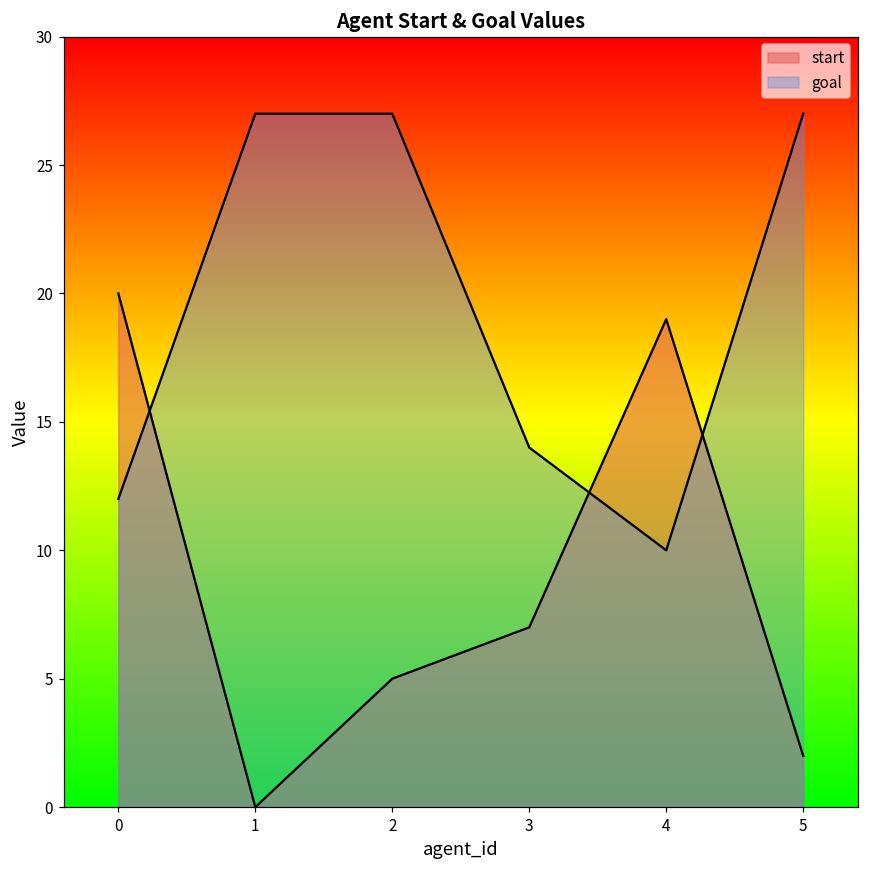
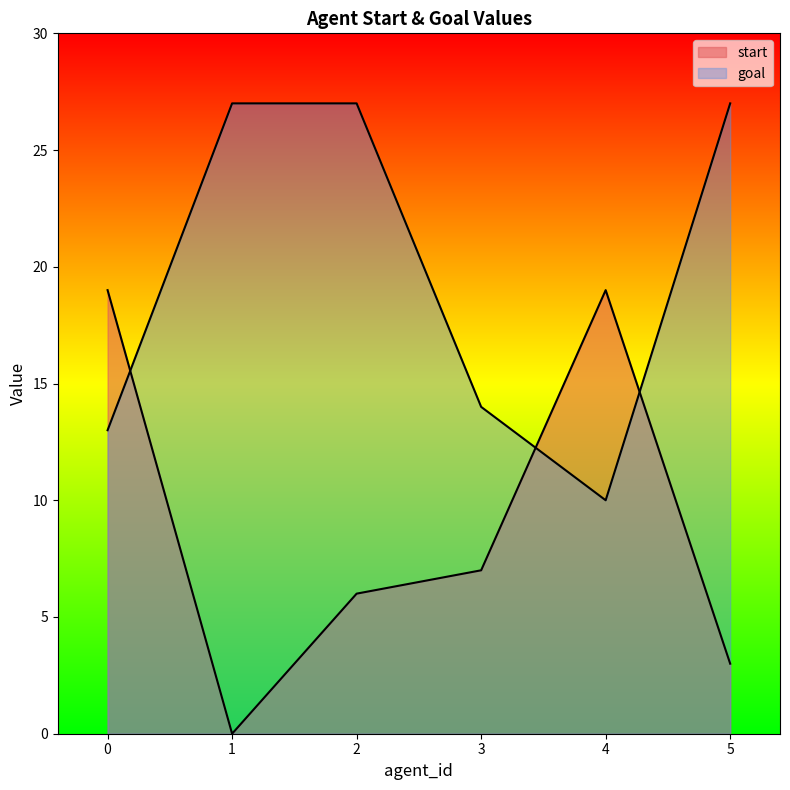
start, 0: 20 -> 19
goal, 0: 12 -> 13
start, 2: 5 -> 6
start, 5: 2 -> 3
